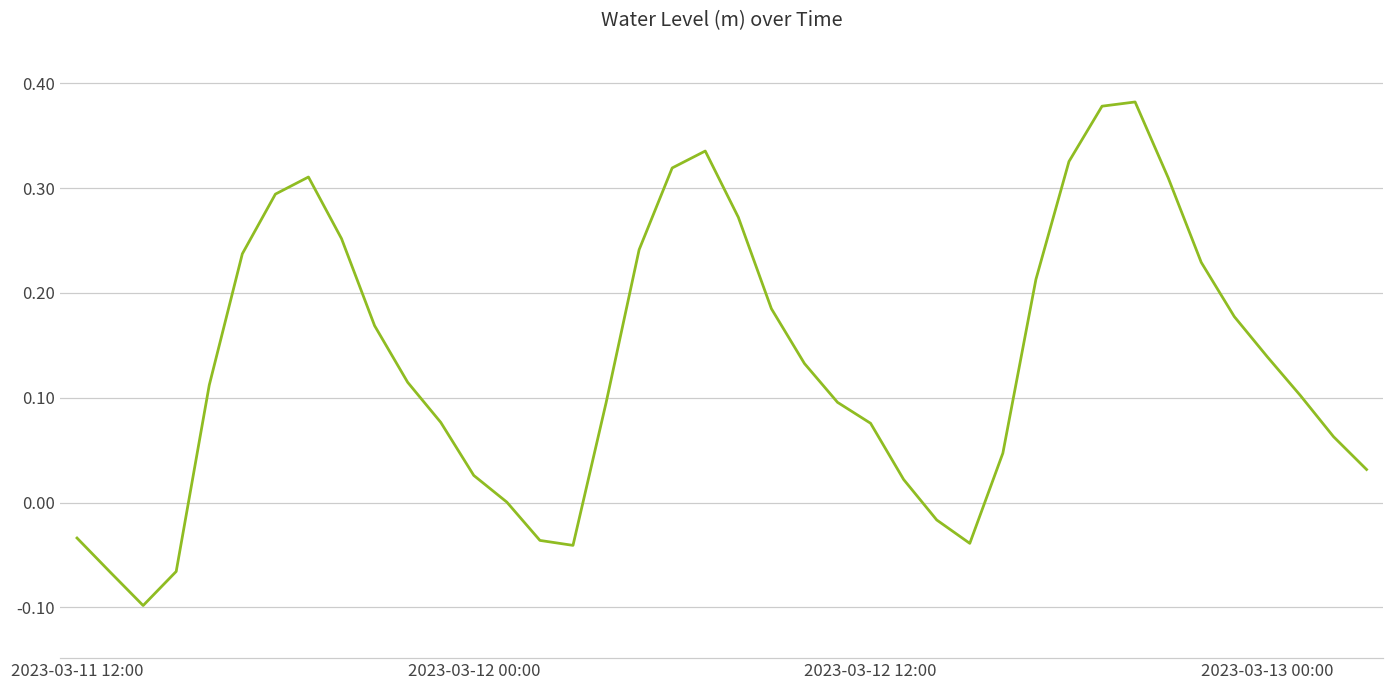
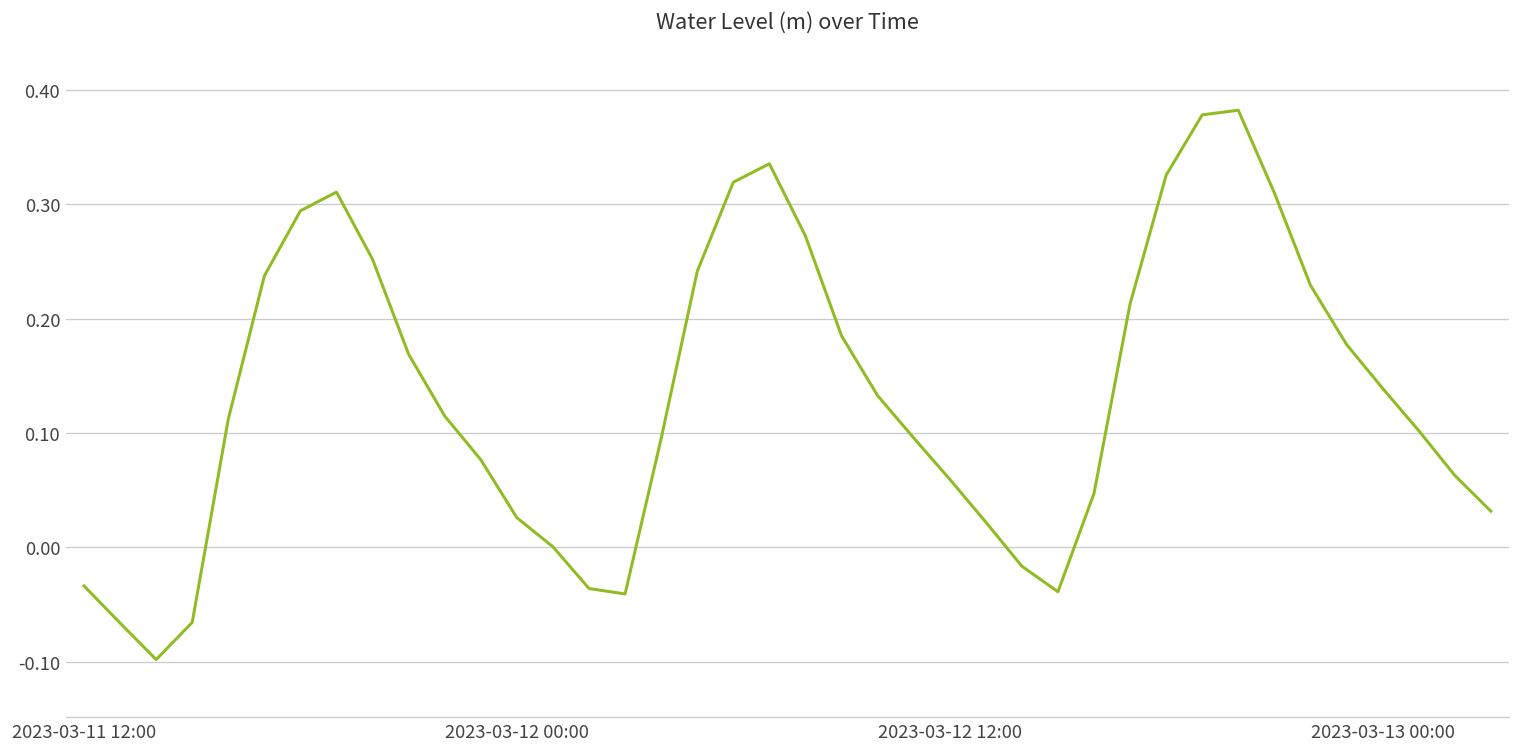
2023-03-12 12:00: 0.08 -> 0.06
